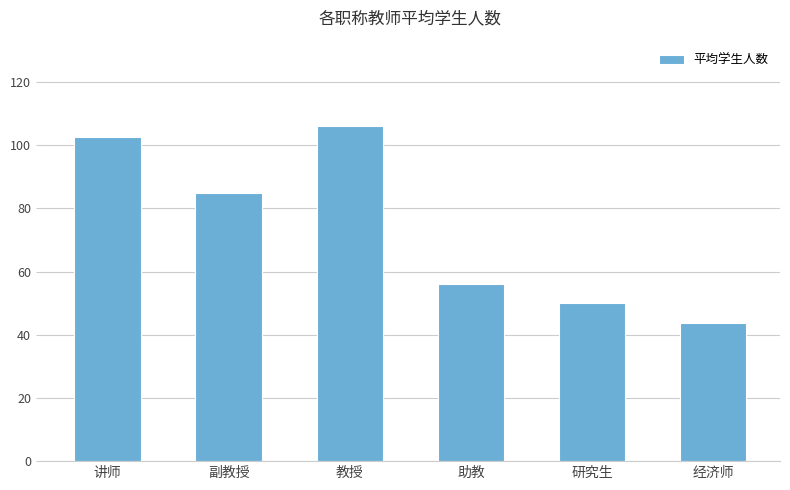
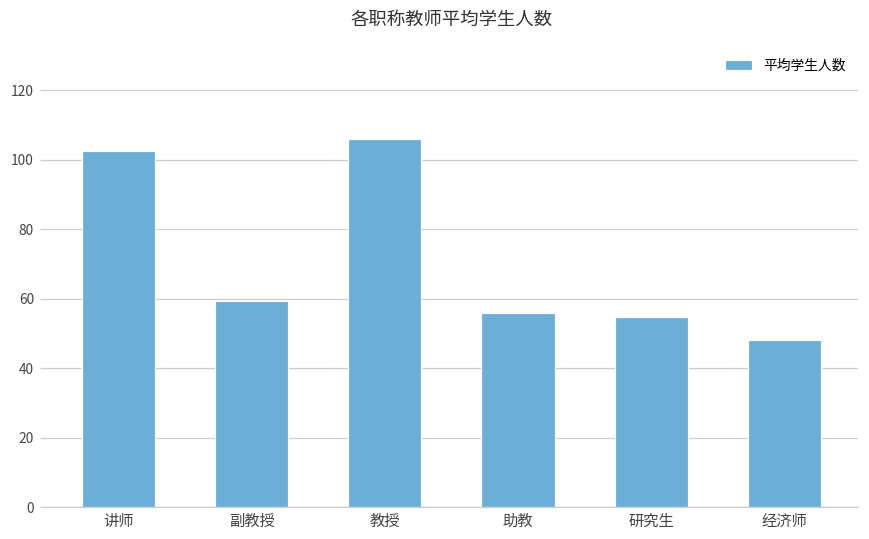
副教授: 85 -> 59
研究生: 50 -> 55
经济师: 44 -> 48
